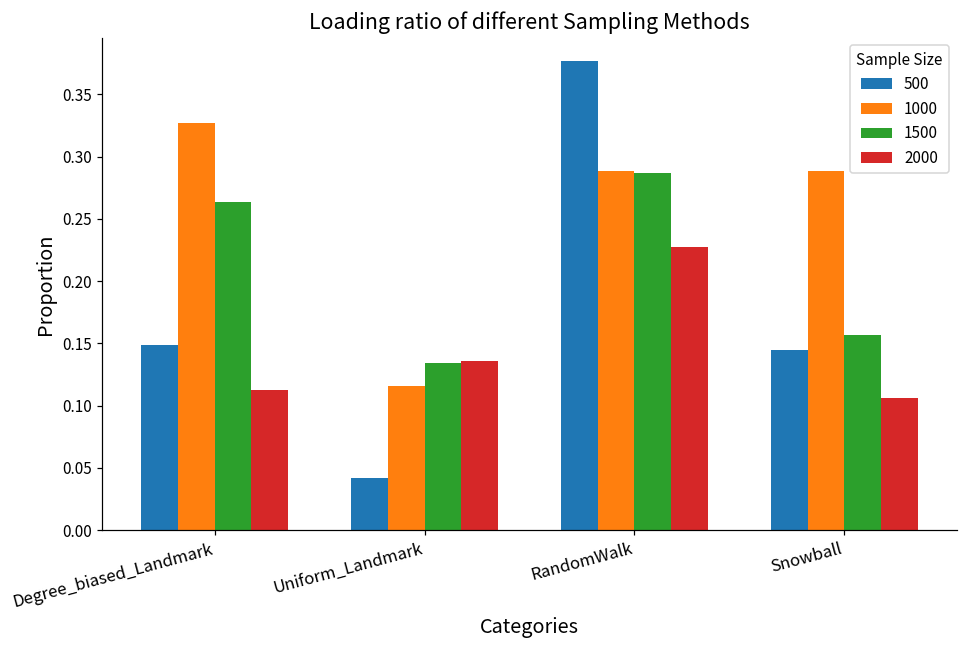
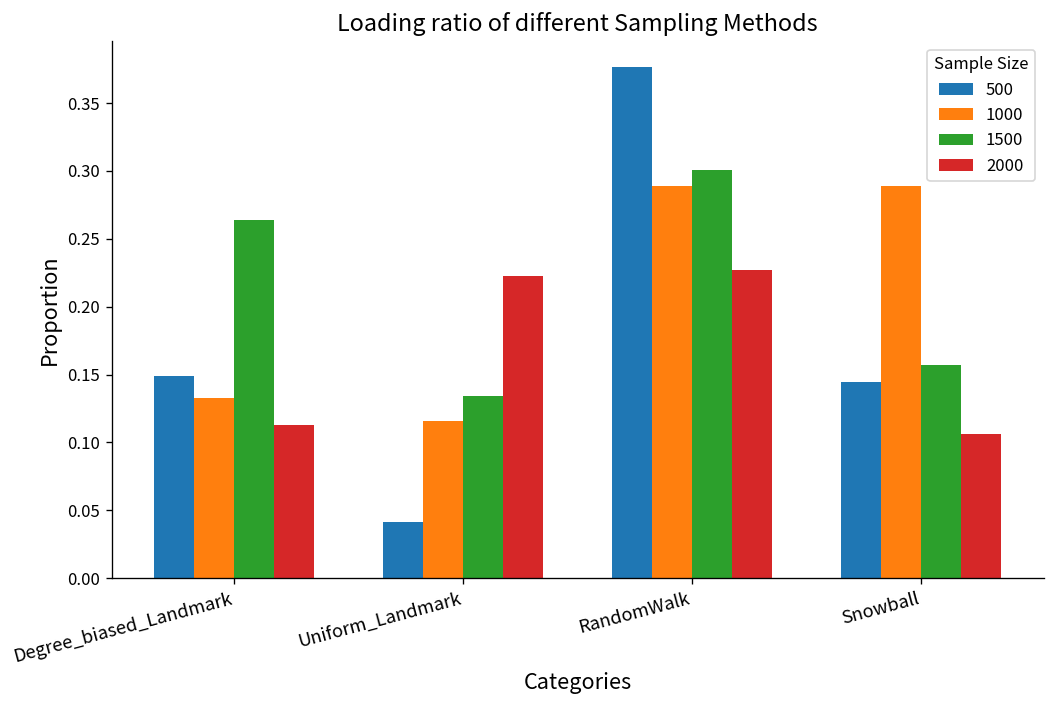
1000, Degree_biased_Landmark: 0.327 -> 0.133
2000, Uniform_Landmark: 0.136 -> 0.223
1500, RandomWalk: 0.287 -> 0.301
